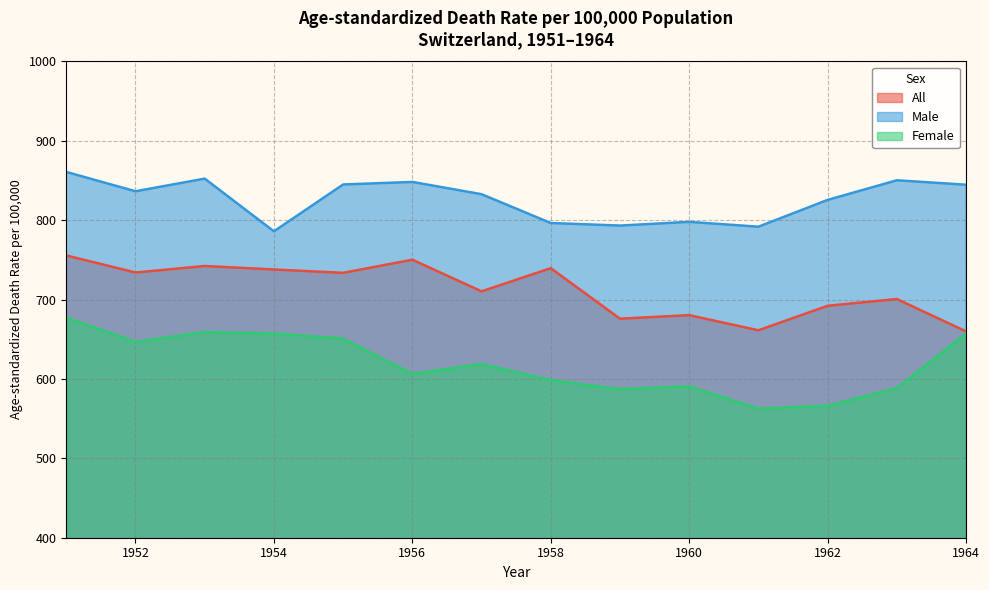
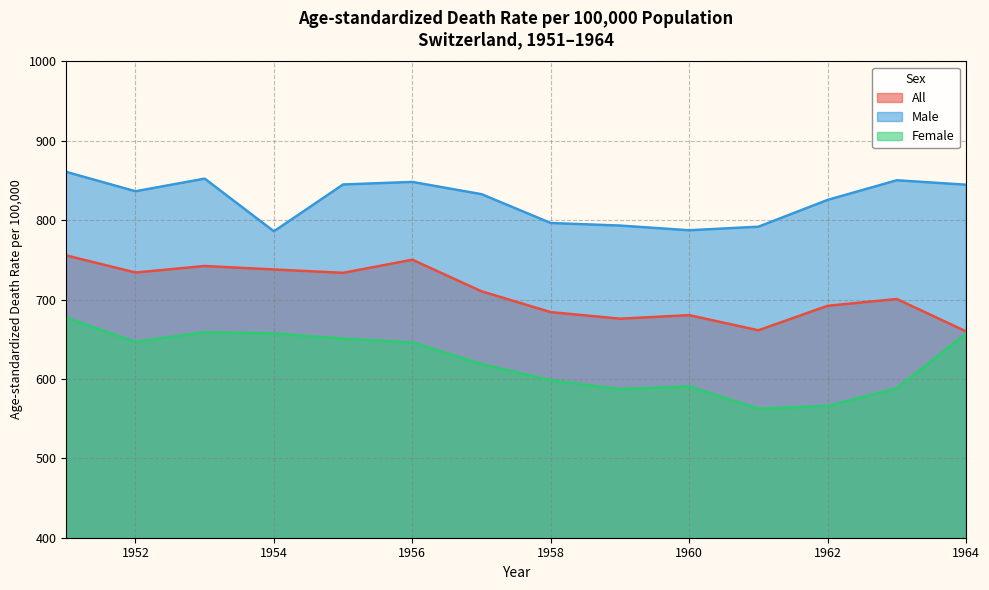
Female, 1956: 610 -> 650
All, 1958: 740 -> 680
Male, 1960: 800 -> 790
